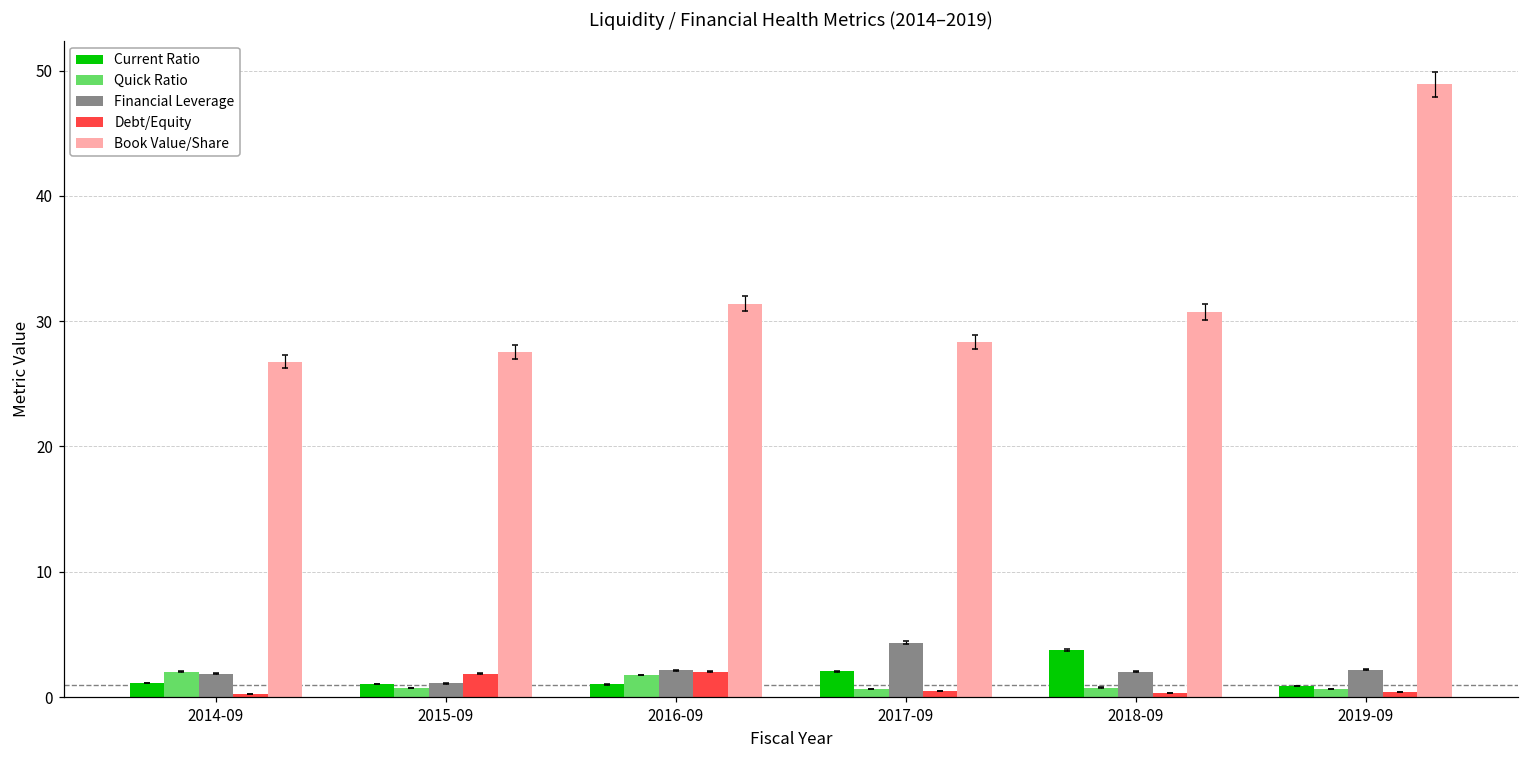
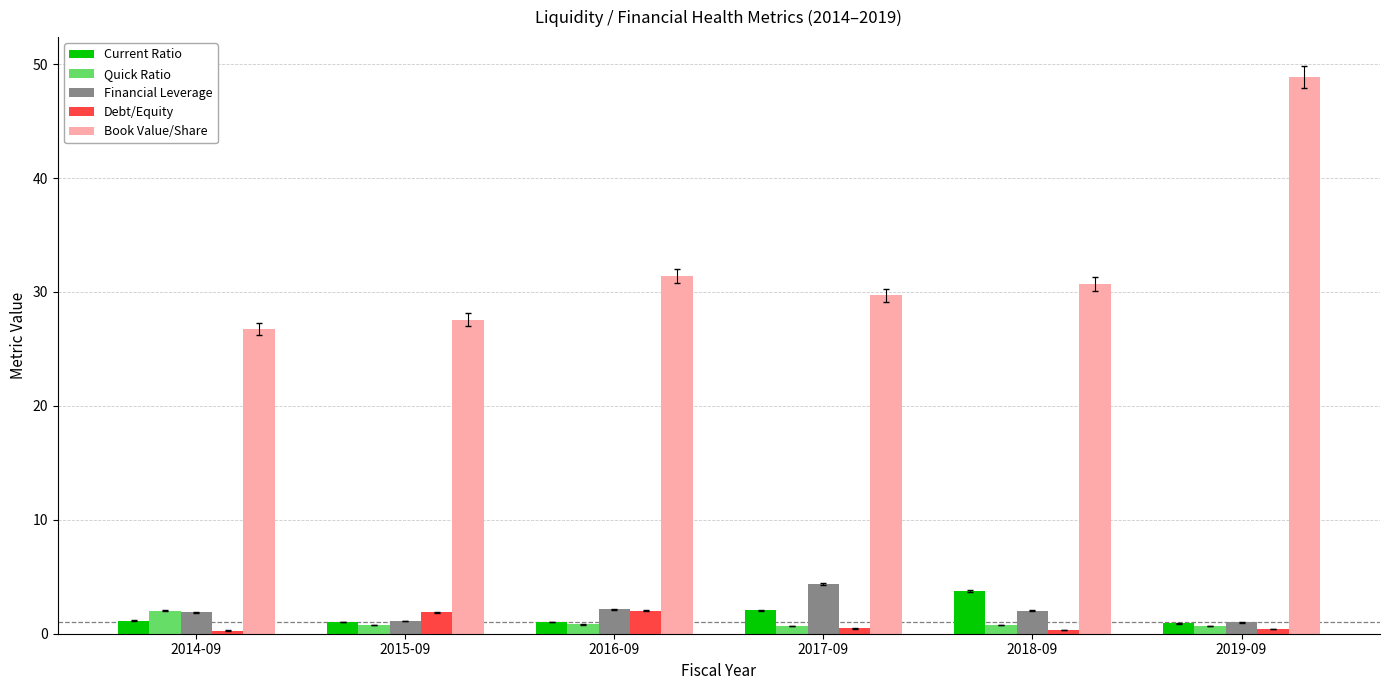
Quick Ratio, 2016-09: 1.8 -> 0.8
Book Value/Share, 2017-09: 28.4 -> 29.7
Financial Leverage, 2019-09: 2.2 -> 1.0
